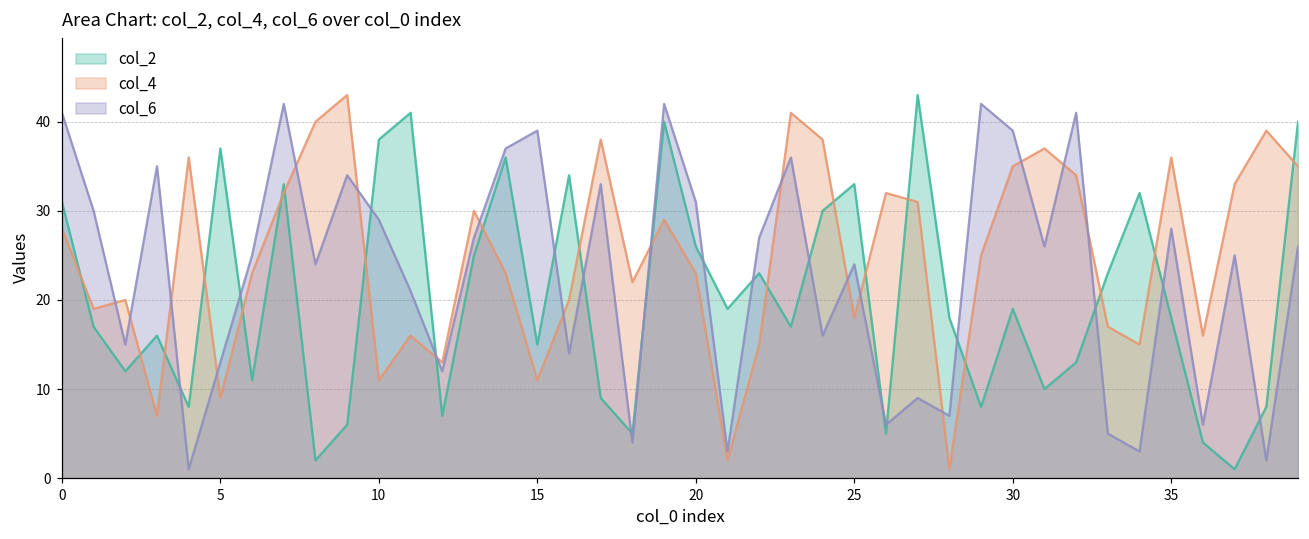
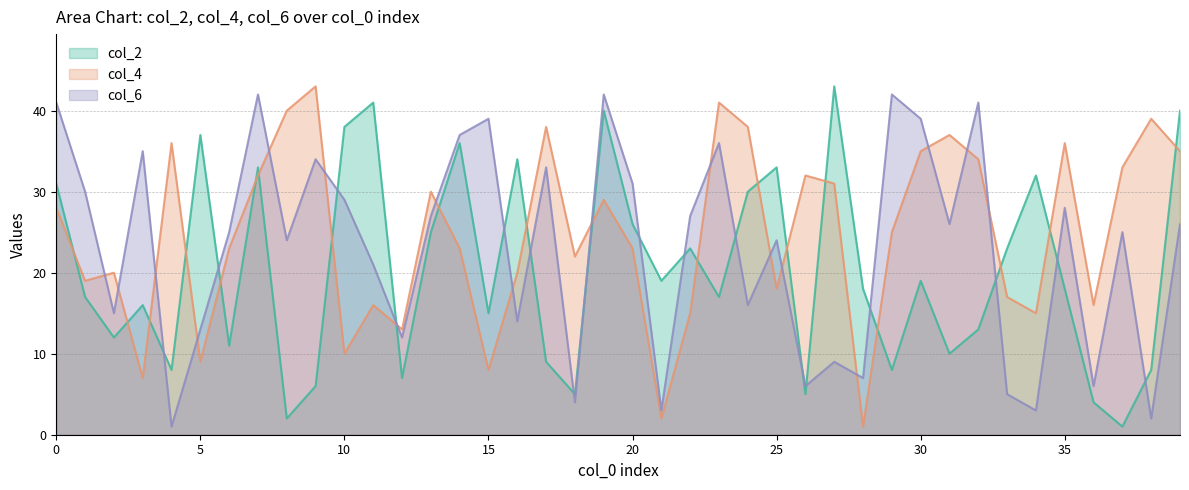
col_4, 10: 11 -> 10
col_4, 15: 11 -> 8
